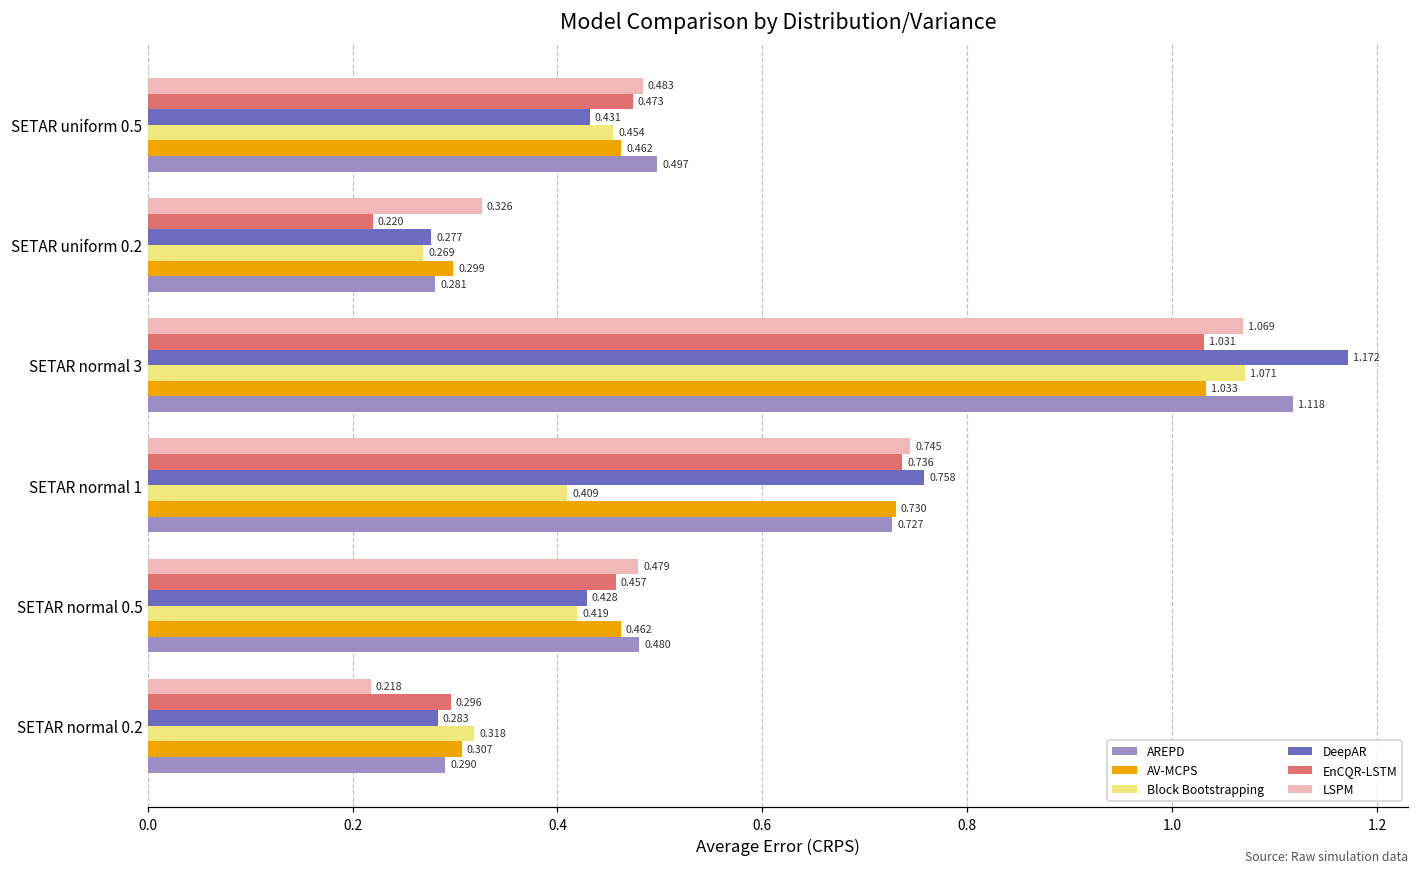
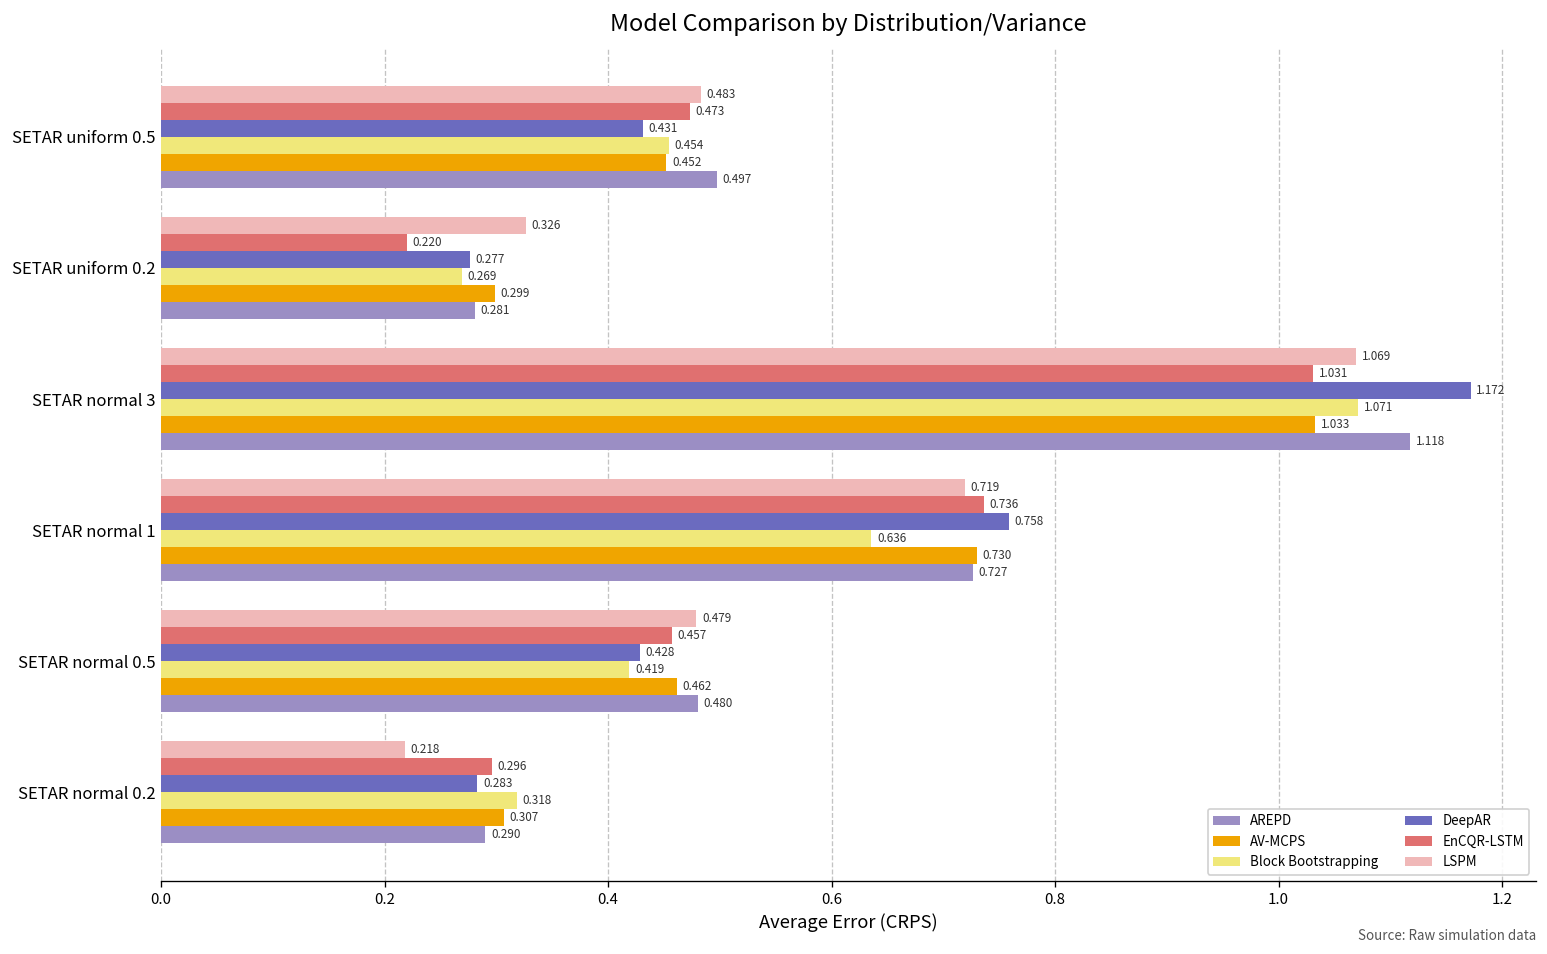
AV-MCPS, SETAR uniform 0.5: 0.462 -> 0.452
LSPM, SETAR normal 1: 0.745 -> 0.719
Block Bootstrapping, SETAR normal 1: 0.409 -> 0.636
